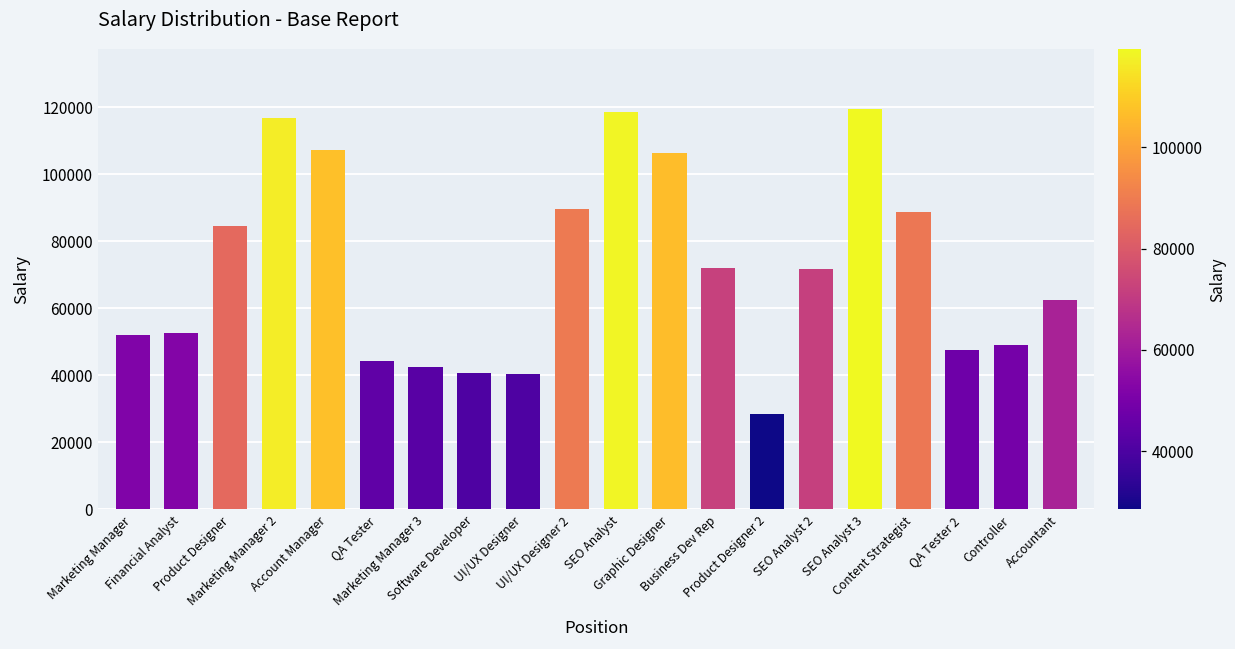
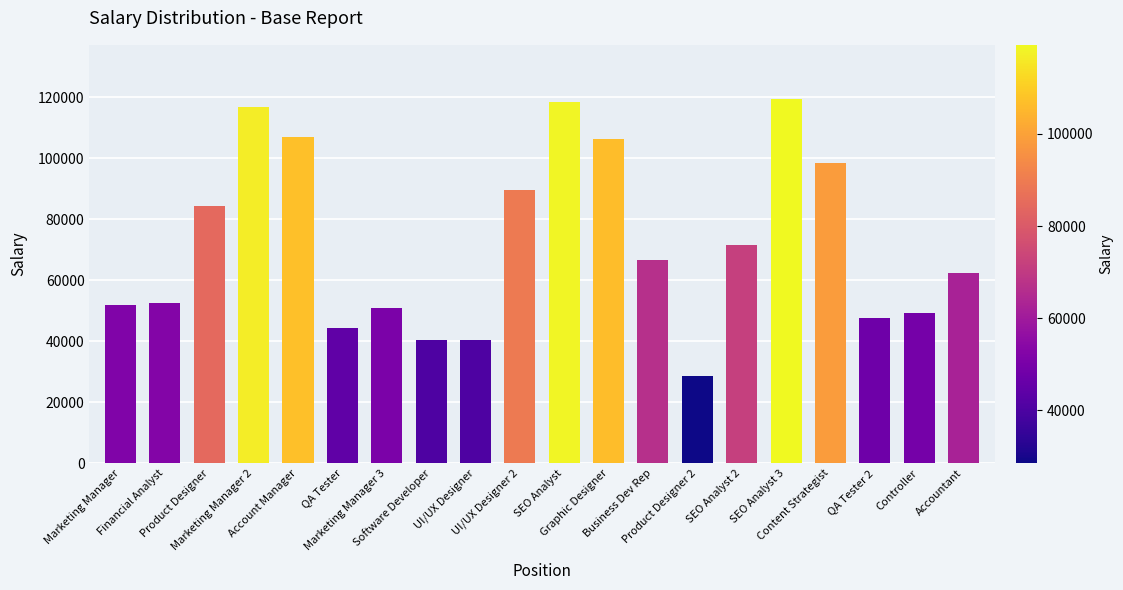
Marketing Manager 3: 42000 -> 51000
Business Dev Rep: 72000 -> 67000
Content Strategist: 89000 -> 99000
